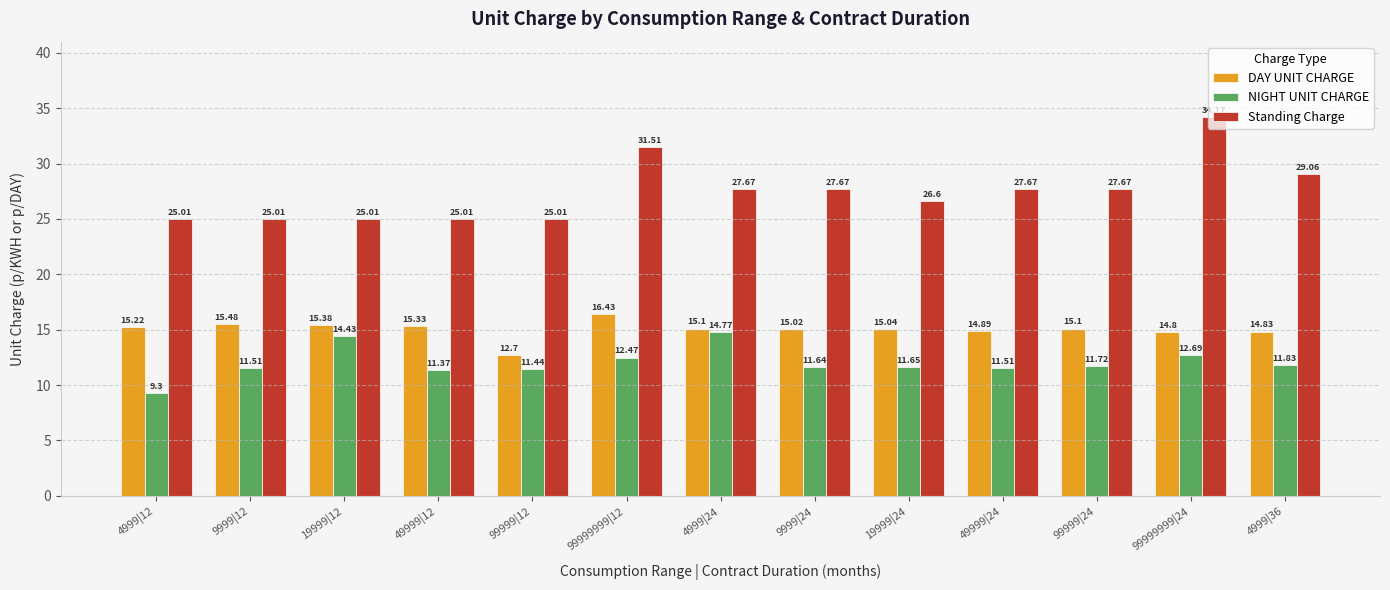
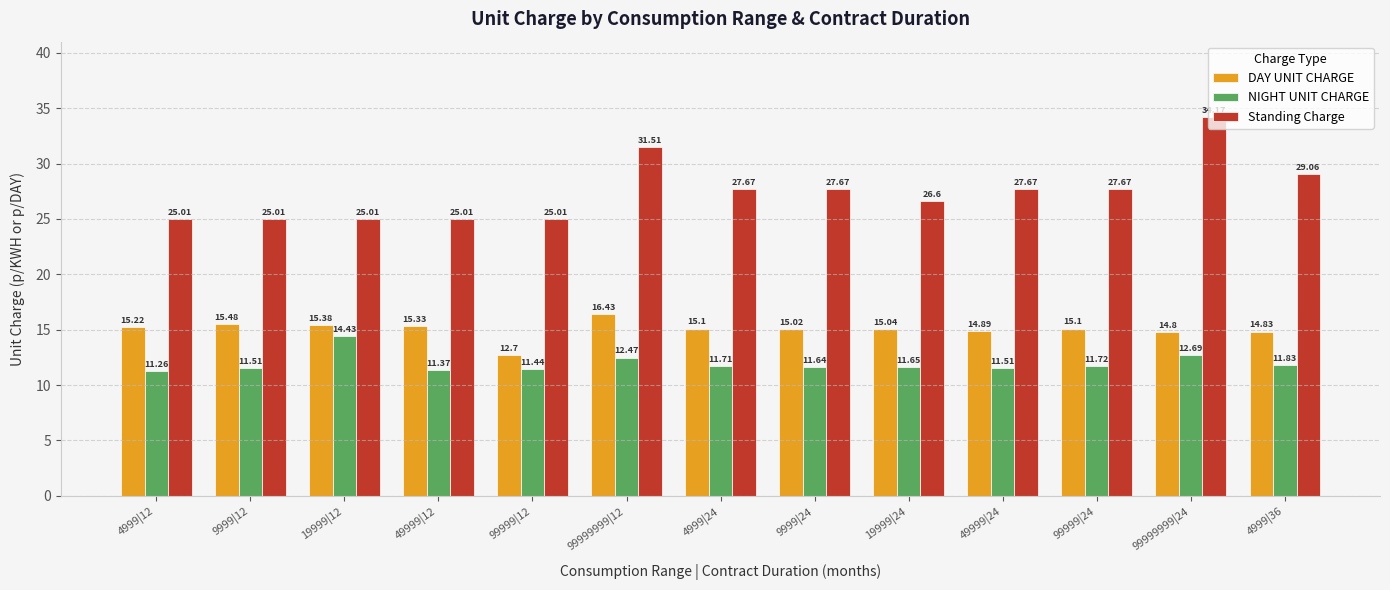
NIGHT UNIT CHARGE, 4999|12: 9.3 -> 11.26
NIGHT UNIT CHARGE, 4999|24: 14.77 -> 11.71
